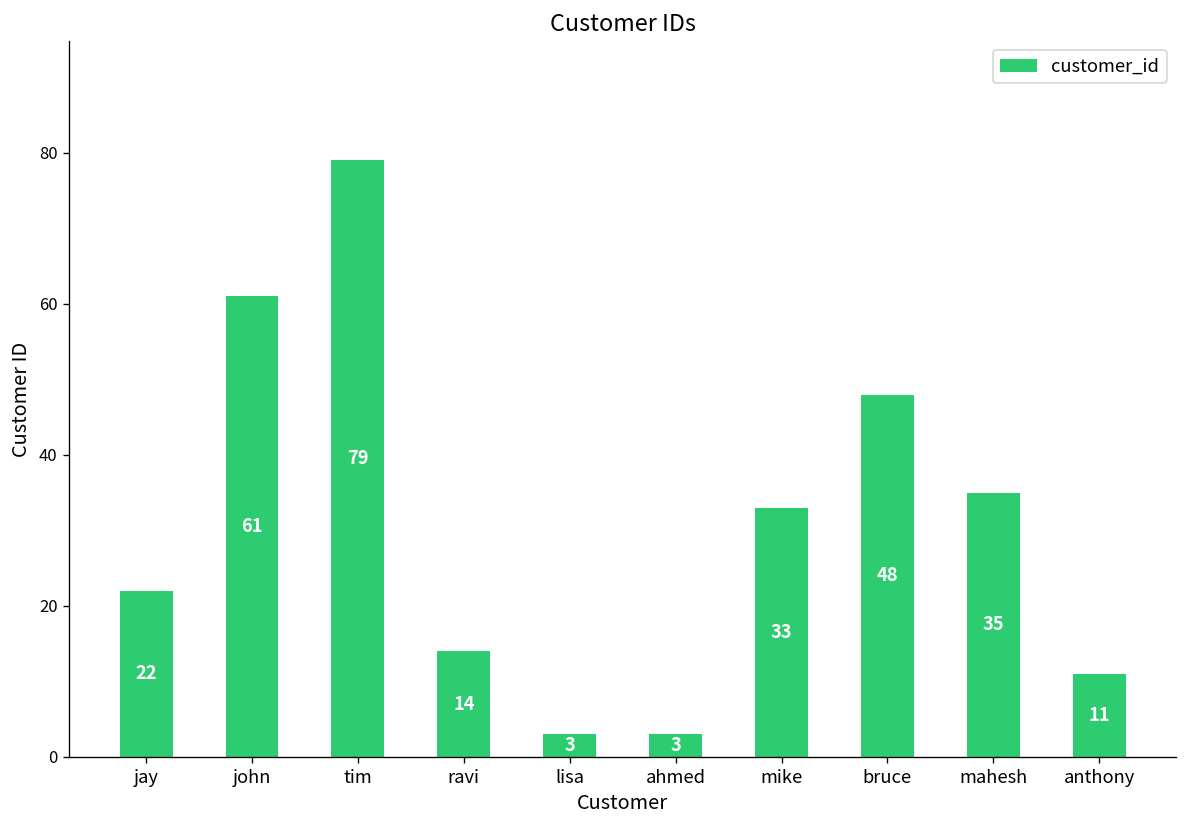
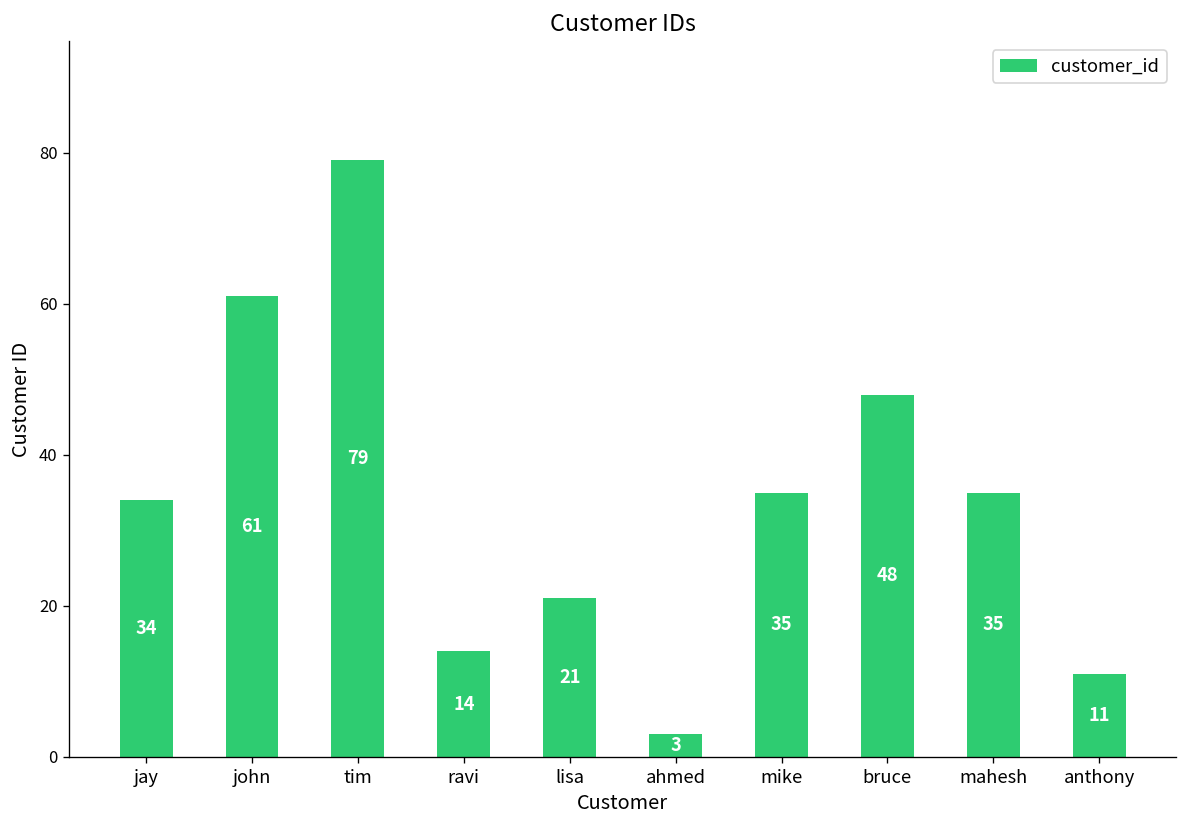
jay: 22 -> 34
lisa: 3 -> 21
mike: 33 -> 35
